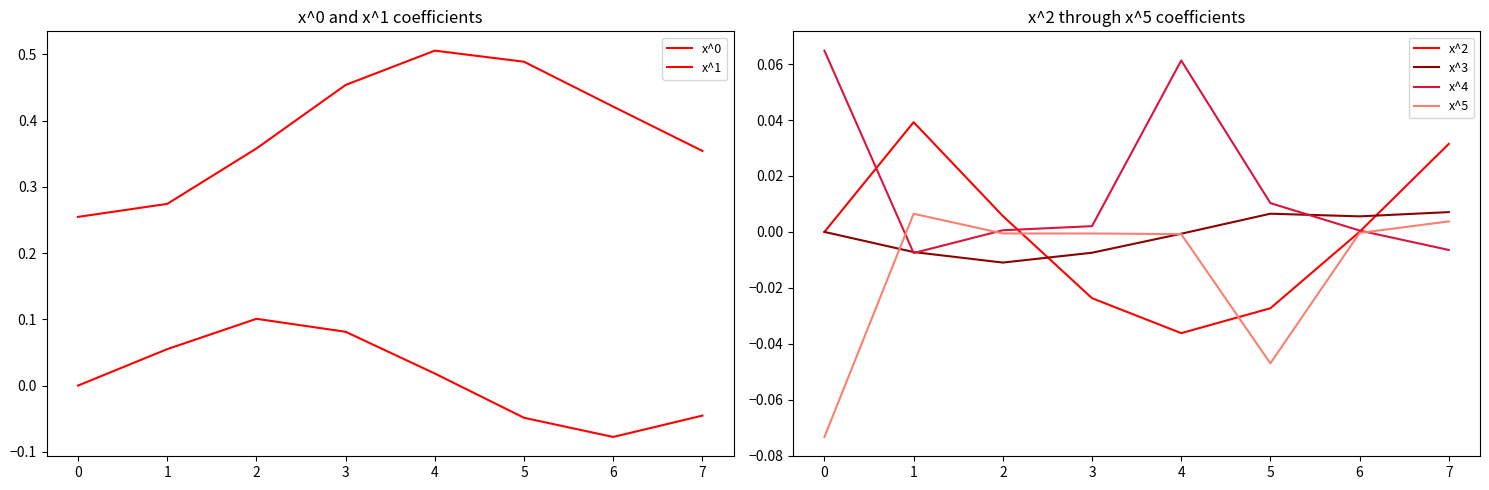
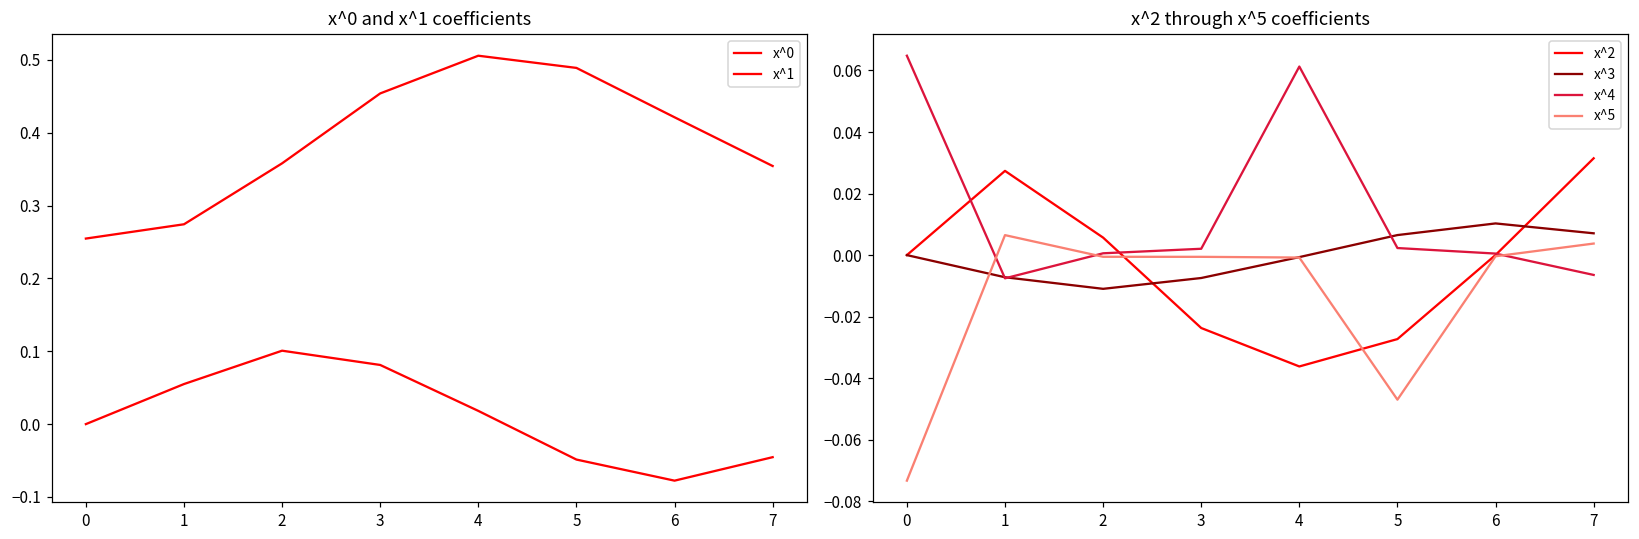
x^2 through x^5 coefficients, x^2, 1: 0.039 -> 0.027
x^2 through x^5 coefficients, x^4, 5: 0.010 -> 0.002
x^2 through x^5 coefficients, x^3, 6: 0.006 -> 0.010
